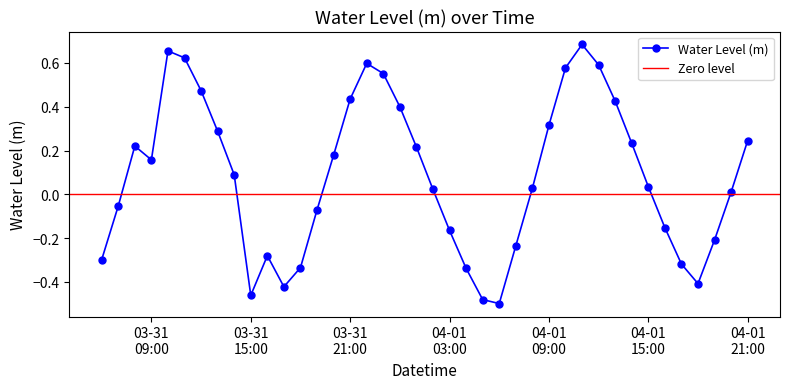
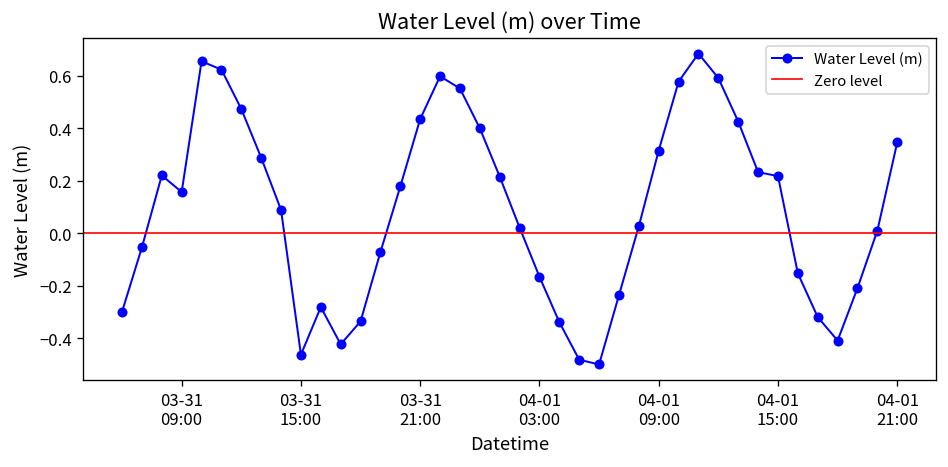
04-01 15:00: 0.04 -> 0.22
04-01 21:00: 0.25 -> 0.35
